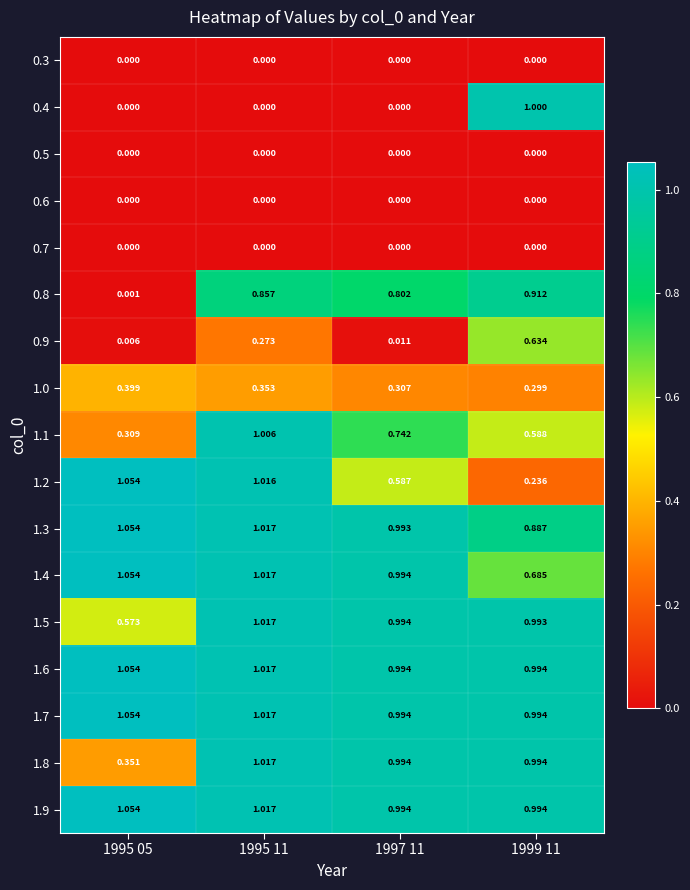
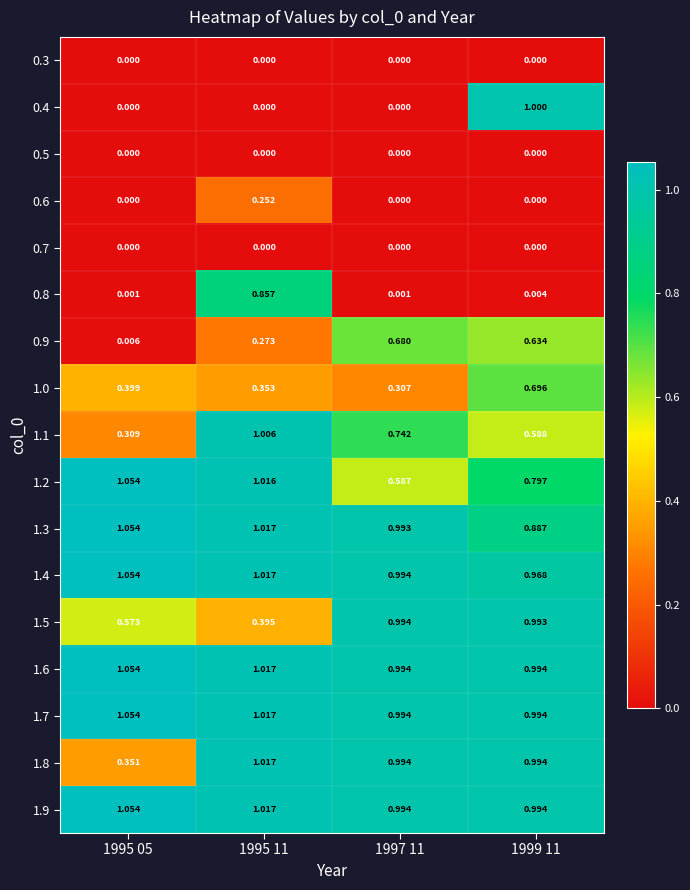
0.6, 1995 11: 0.000 -> 0.252
0.8, 1997 11: 0.802 -> 0.001
0.8, 1999 11: 0.912 -> 0.004
0.9, 1997 11: 0.011 -> 0.680
1.0, 1999 11: 0.299 -> 0.696
1.2, 1999 11: 0.236 -> 0.797
1.4, 1999 11: 0.685 -> 0.968
1.5, 1995 11: 1.017 -> 0.395
